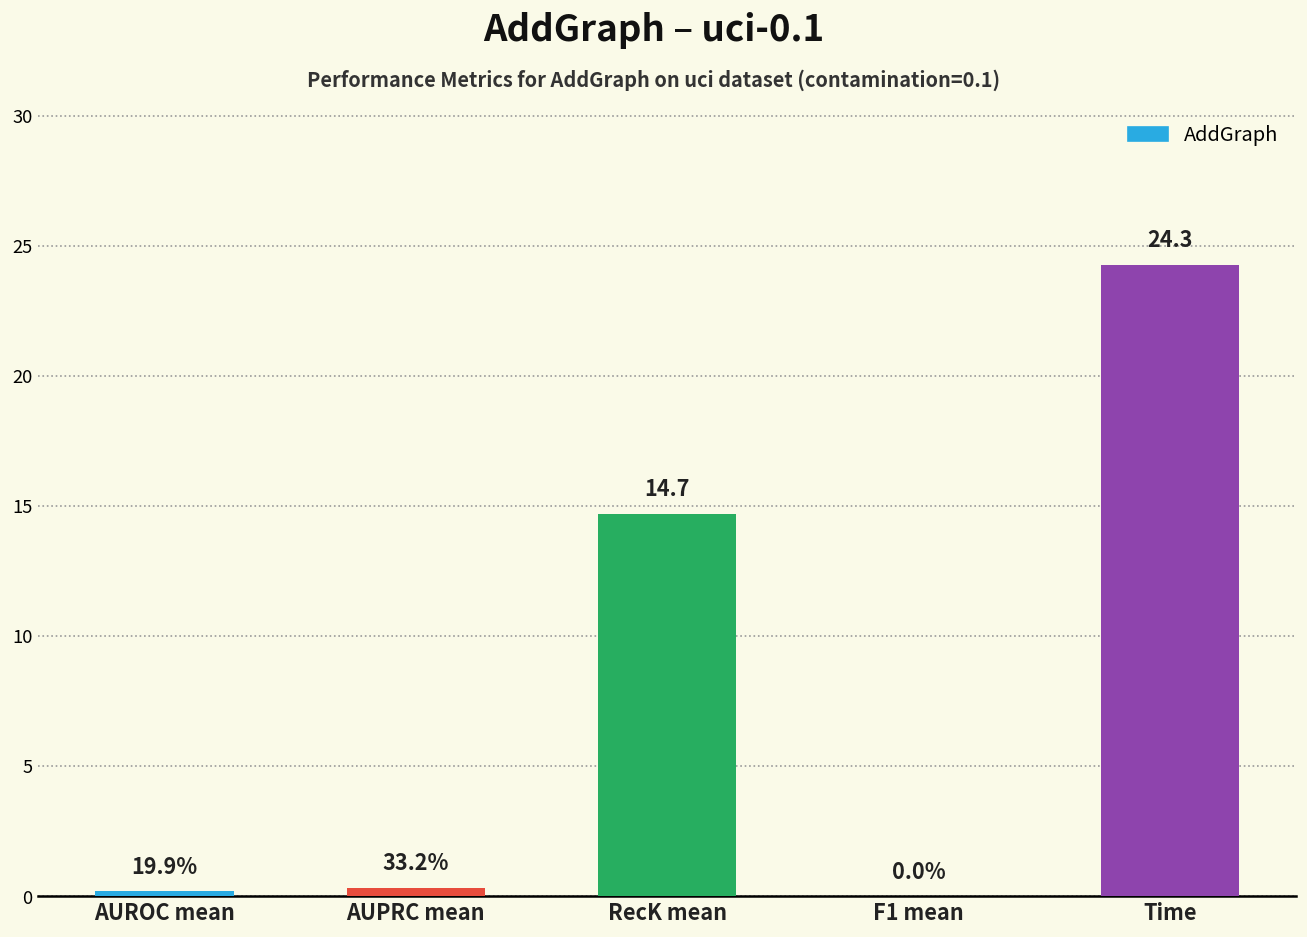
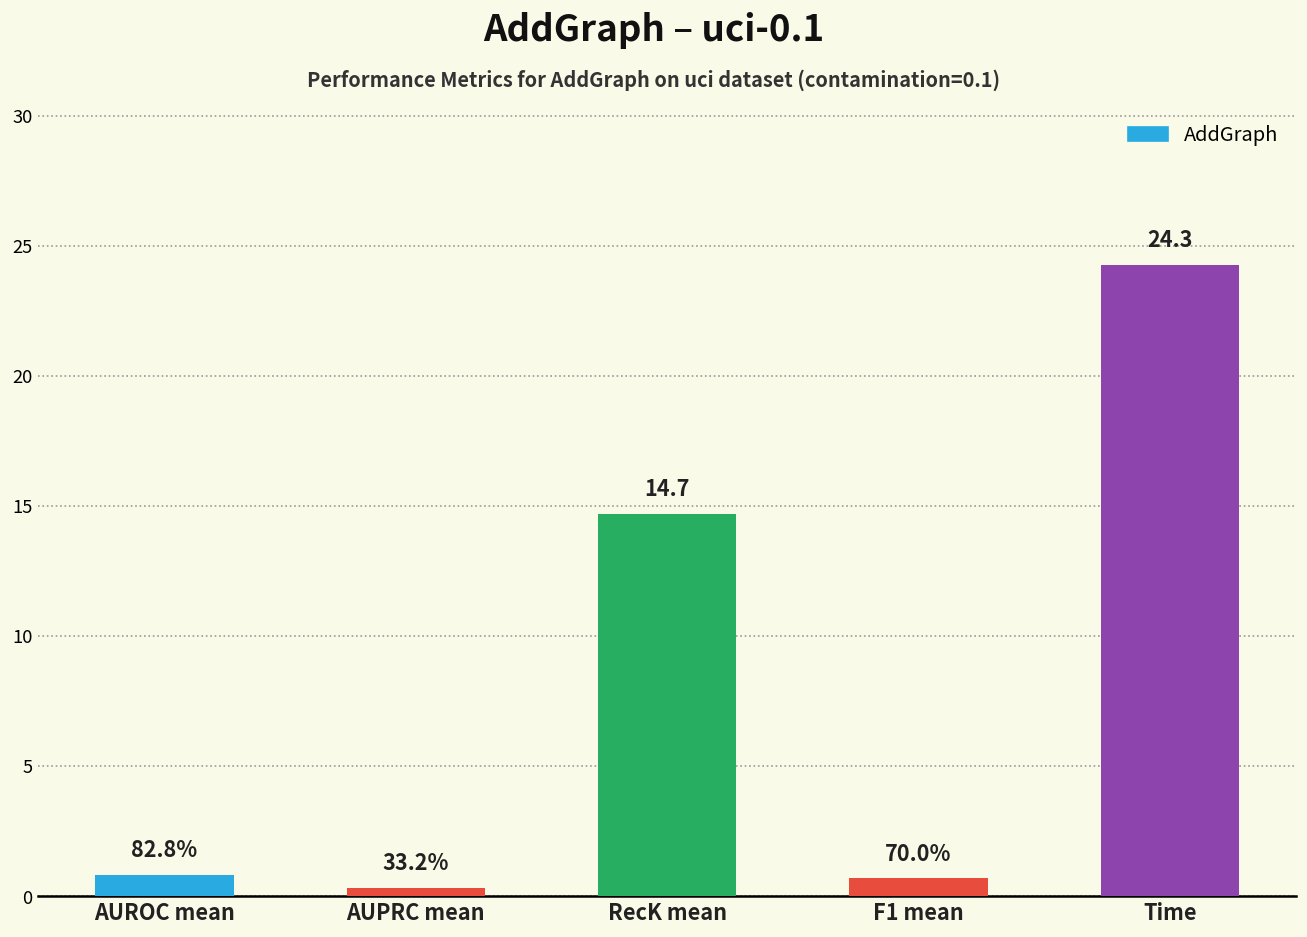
AUROC mean: 19.9% -> 82.8%
F1 mean: 0.0% -> 70.0%
